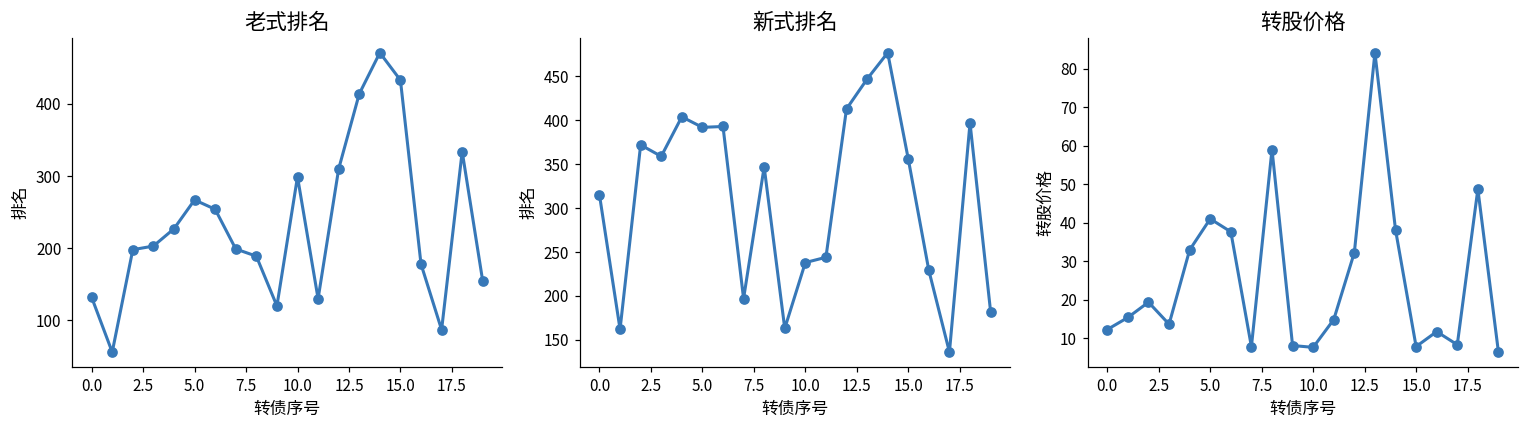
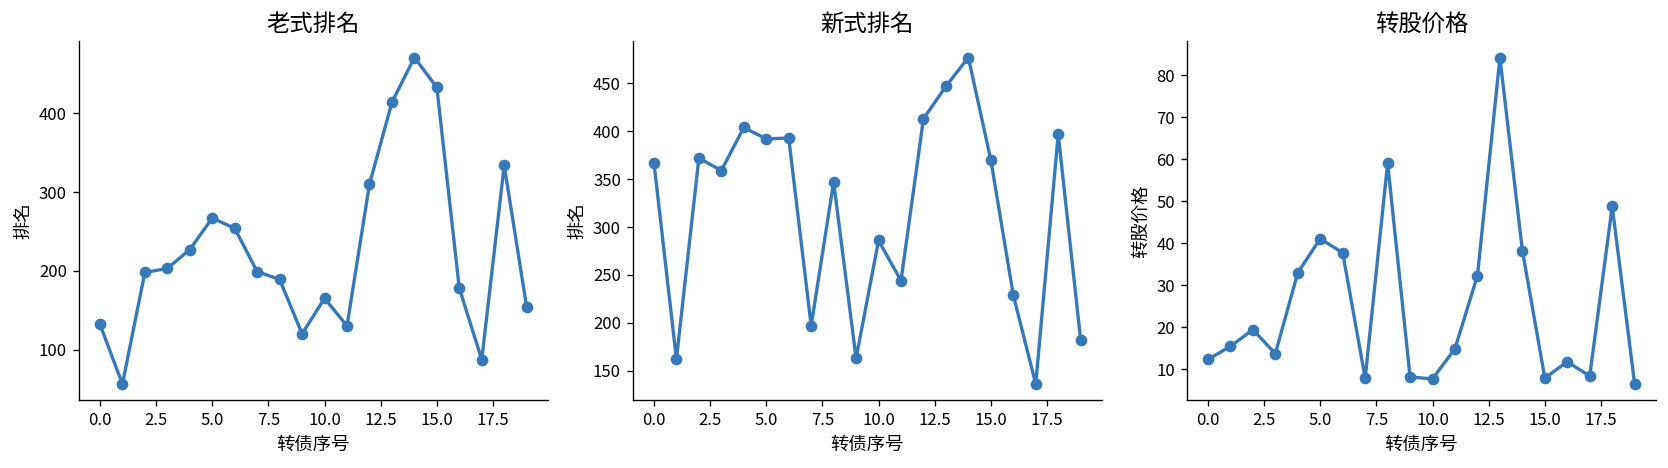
老式排名, 10.0: 300 -> 170
新式排名, 0.0: 320 -> 370
新式排名, 10.0: 240 -> 290
新式排名, 15.0: 360 -> 370
